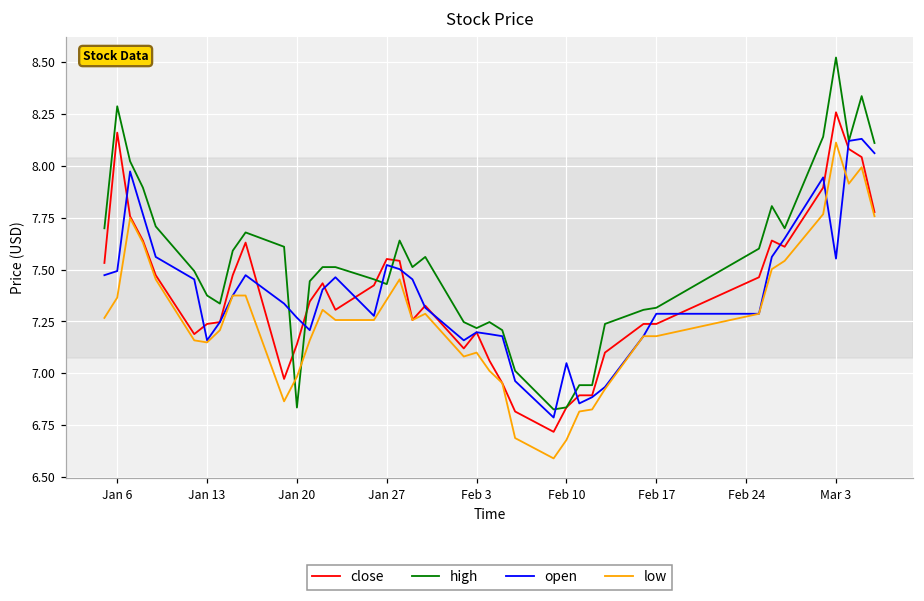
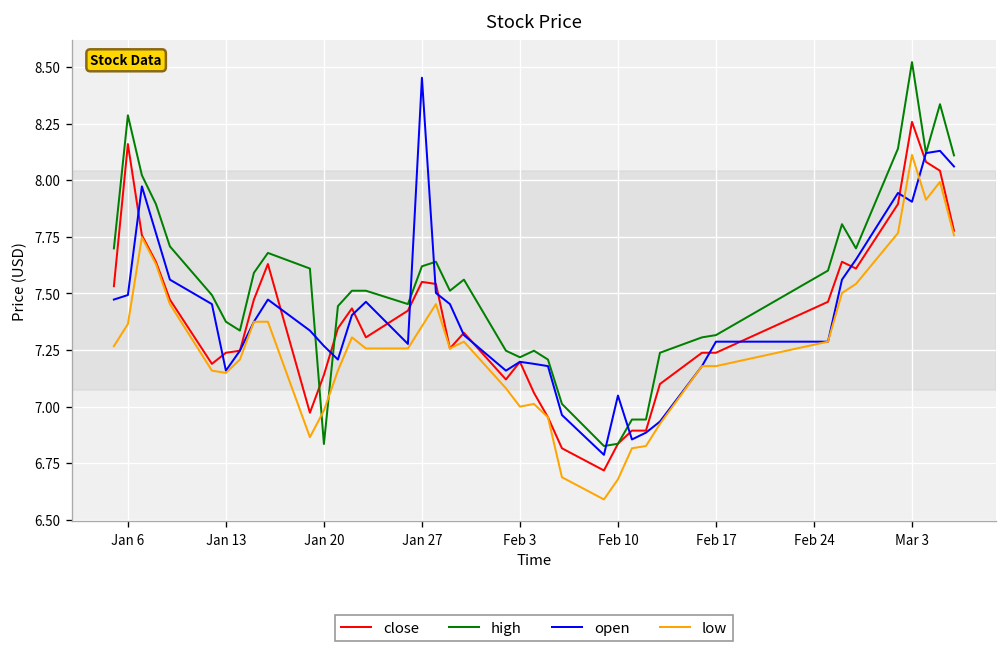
high, Jan 27: 7.43 -> 7.62
open, Jan 27: 7.52 -> 8.45
low, Feb 3: 7.1 -> 7.0
open, Mar 3: 7.55 -> 7.91
